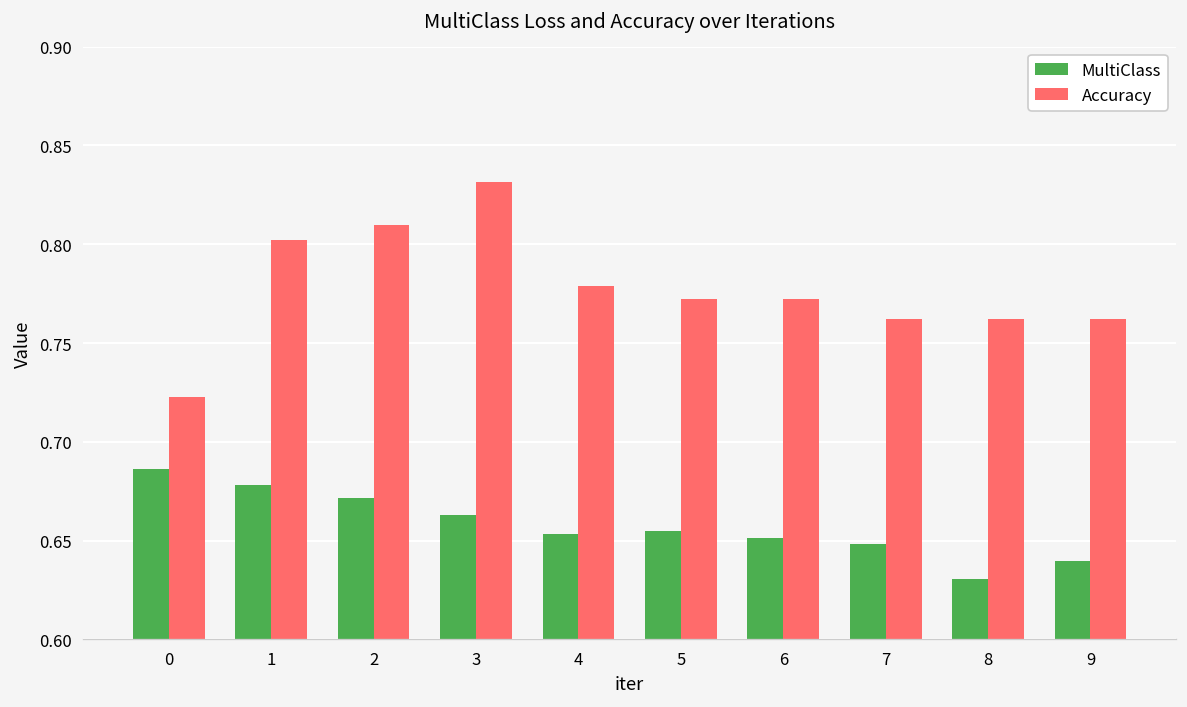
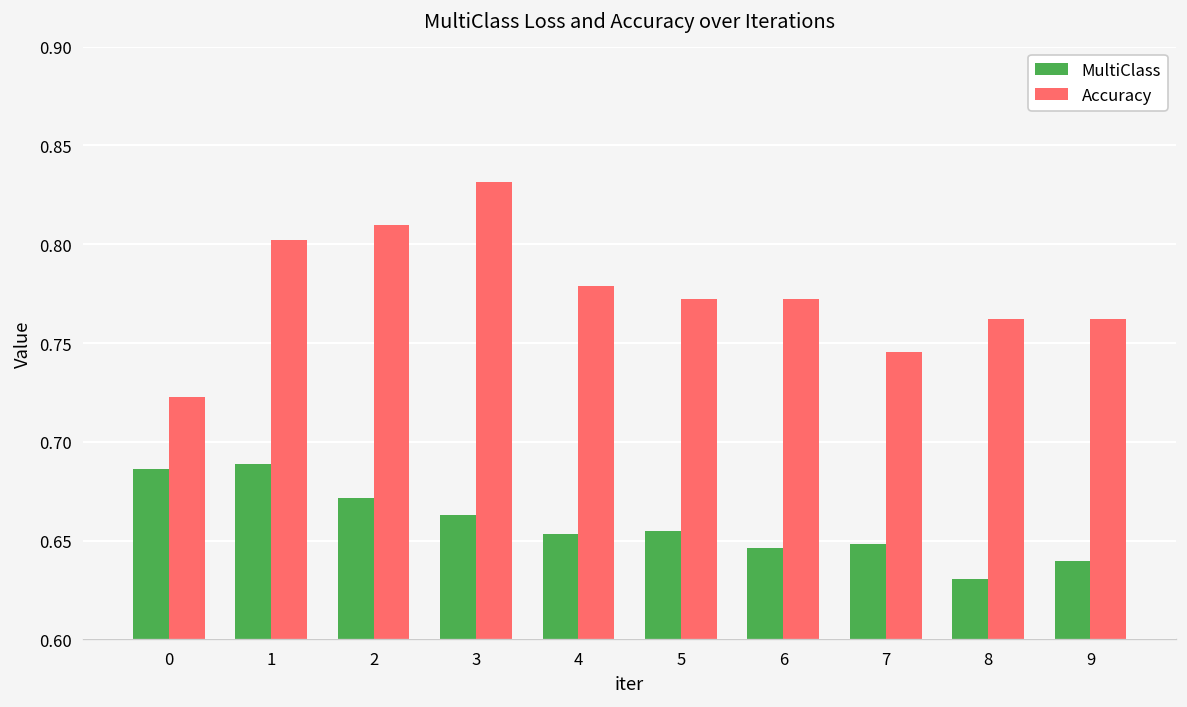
MultiClass, 1: 0.678 -> 0.689
MultiClass, 6: 0.651 -> 0.646
Accuracy, 7: 0.762 -> 0.746
